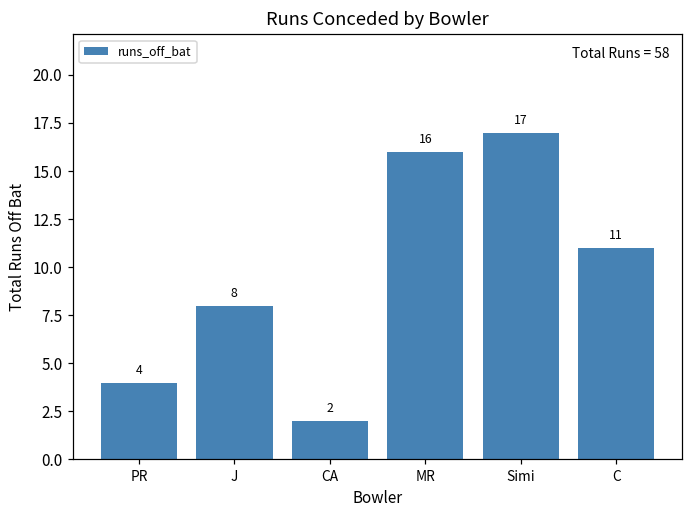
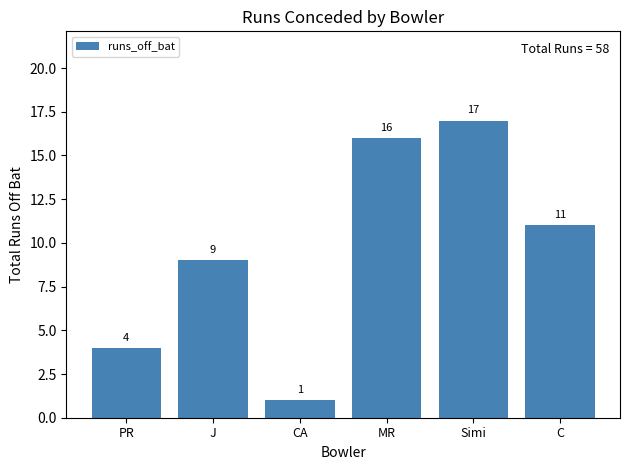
J: 8 -> 9
CA: 2 -> 1
